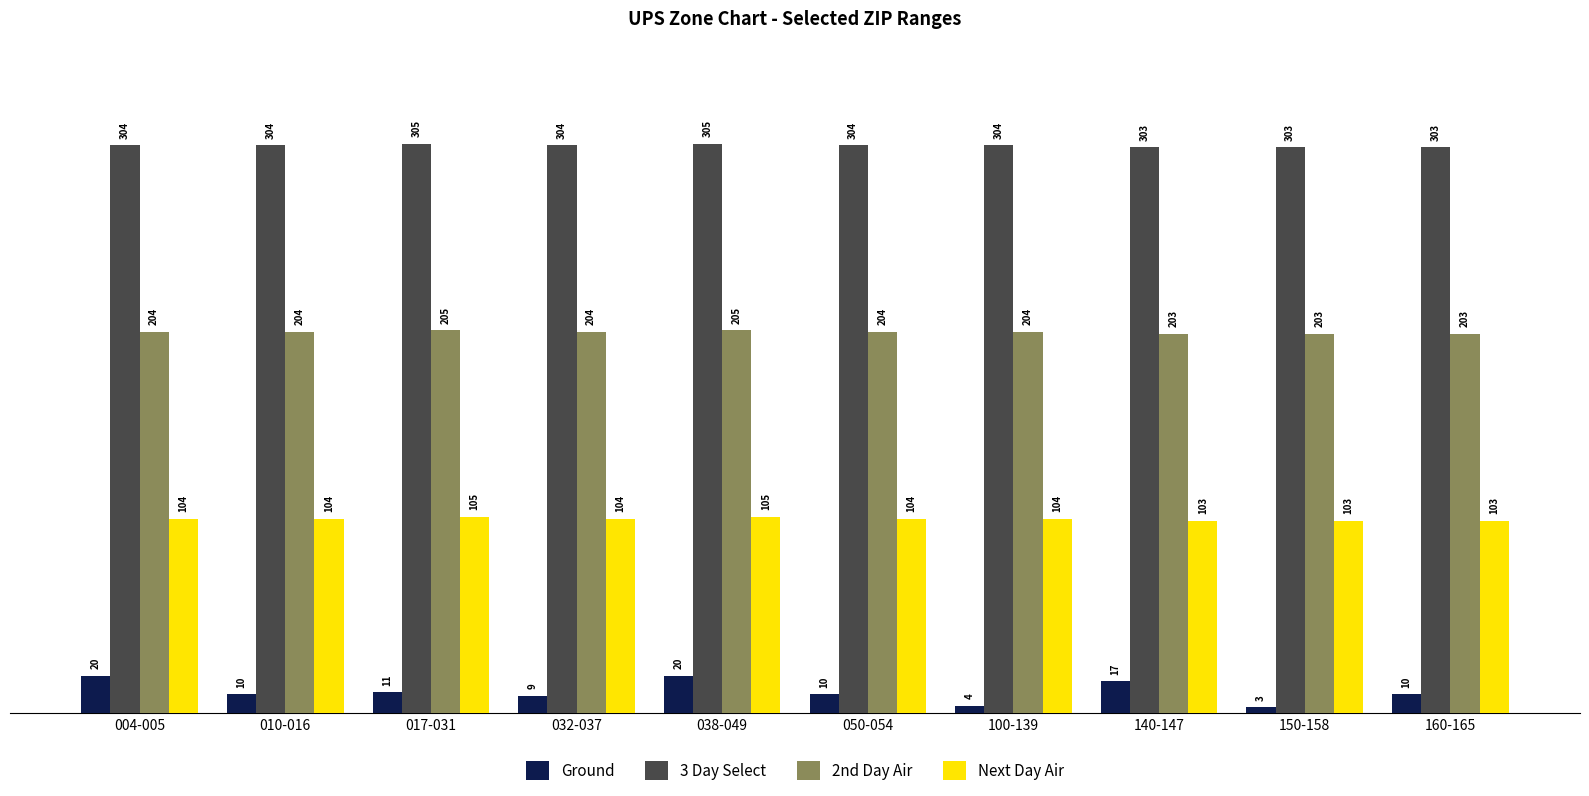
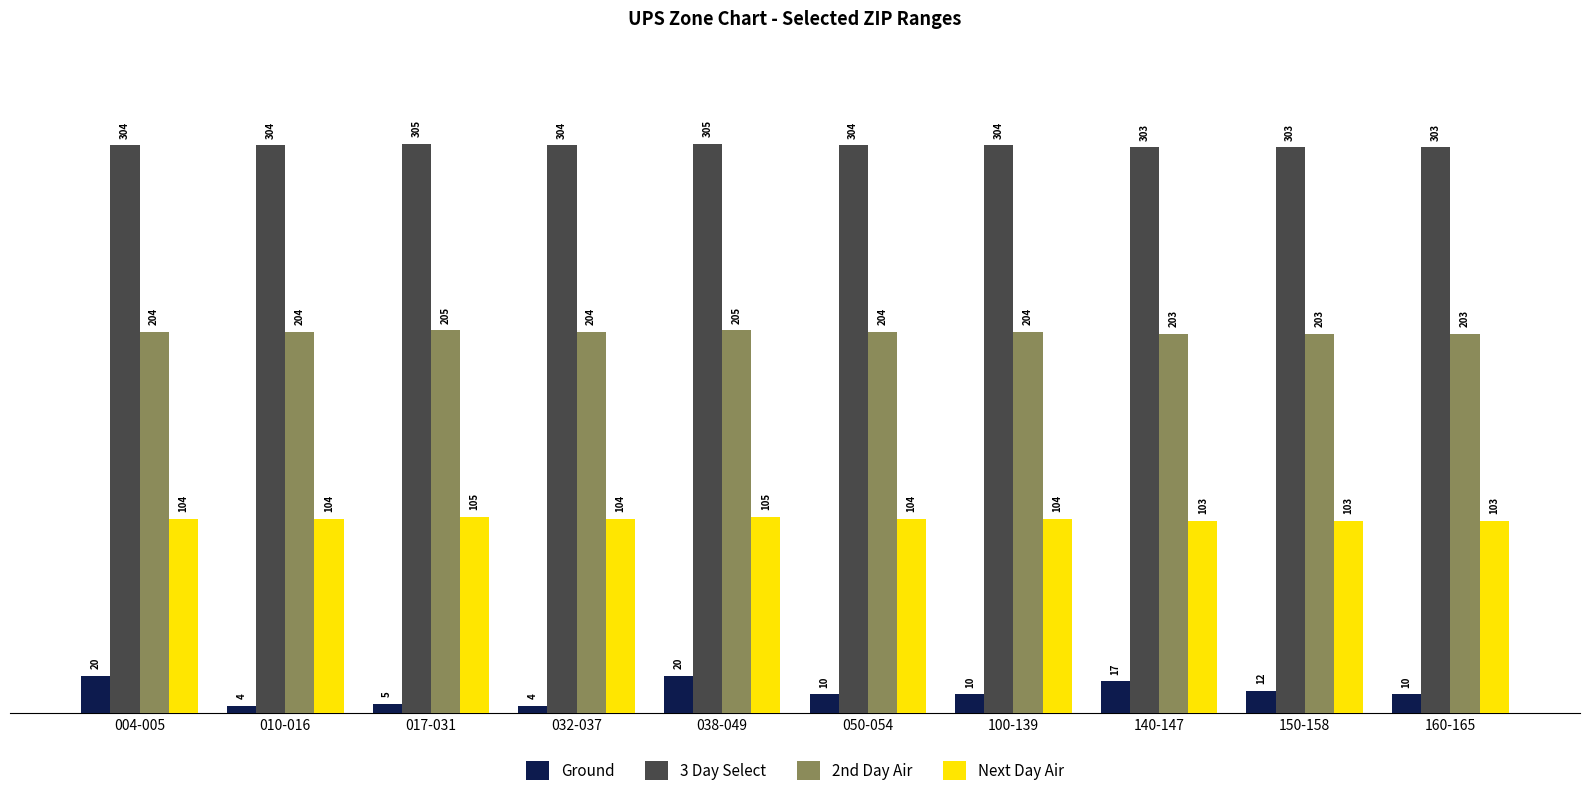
Ground, 010-016: 10 -> 4
Ground, 017-031: 11 -> 5
Ground, 032-037: 9 -> 4
Ground, 100-139: 4 -> 10
Ground, 150-158: 3 -> 12
